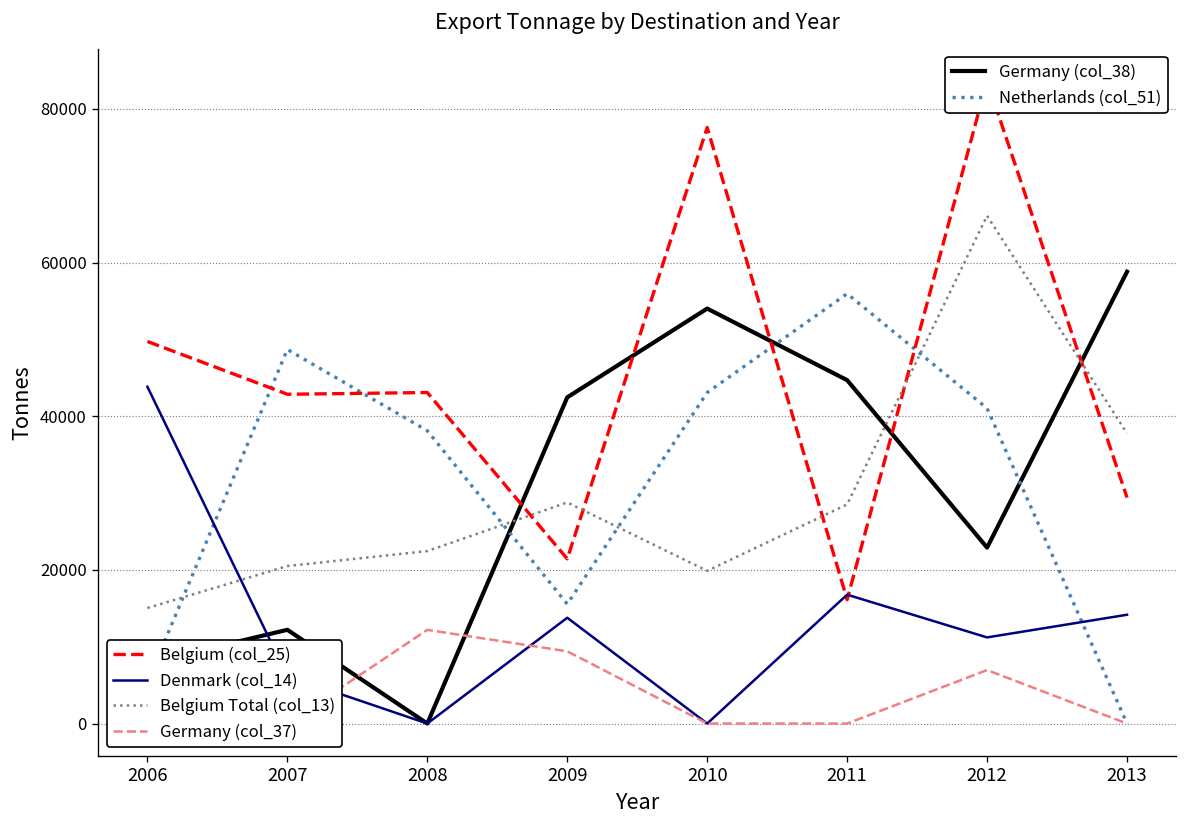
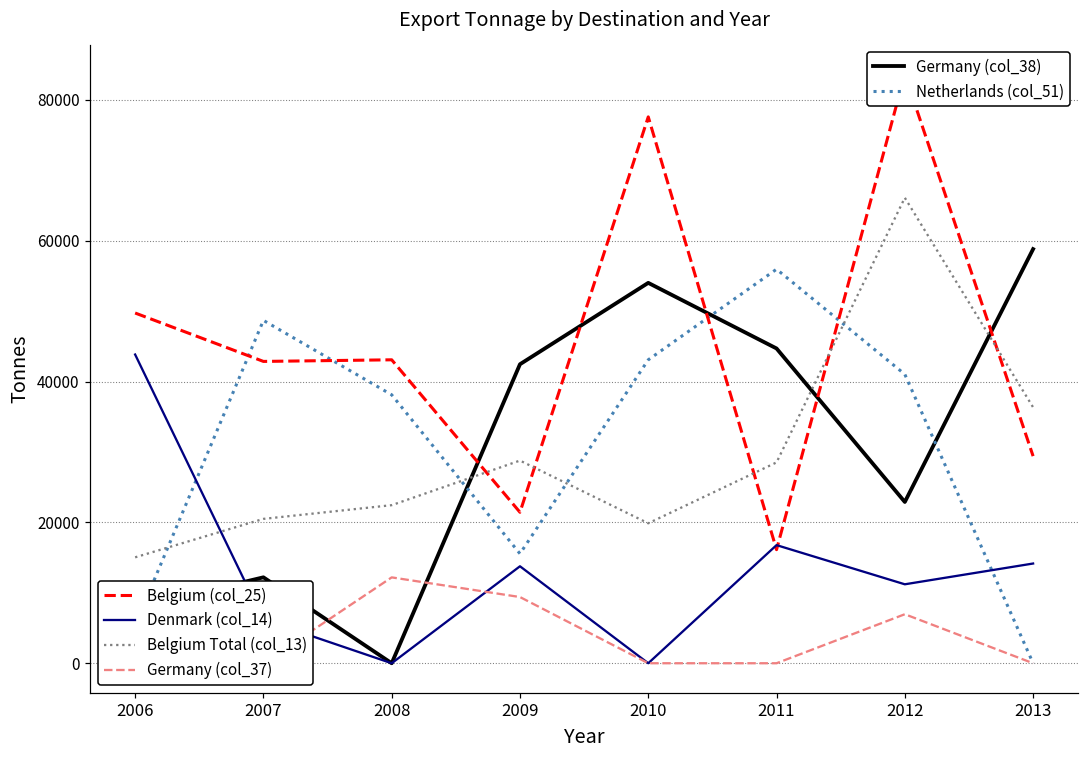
Belgium Total (col_13), 2013: 38000 -> 36000
